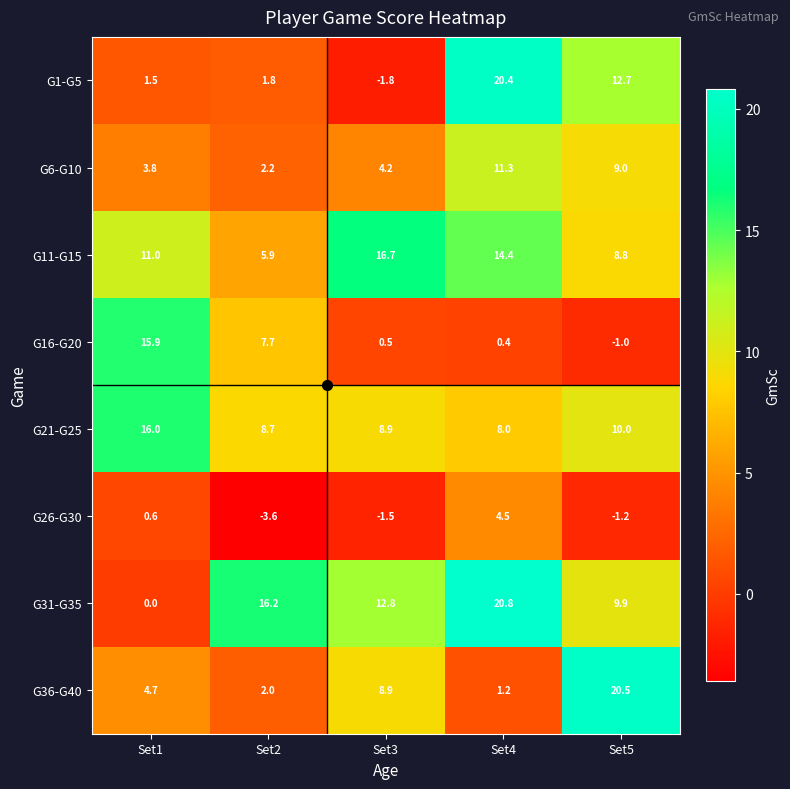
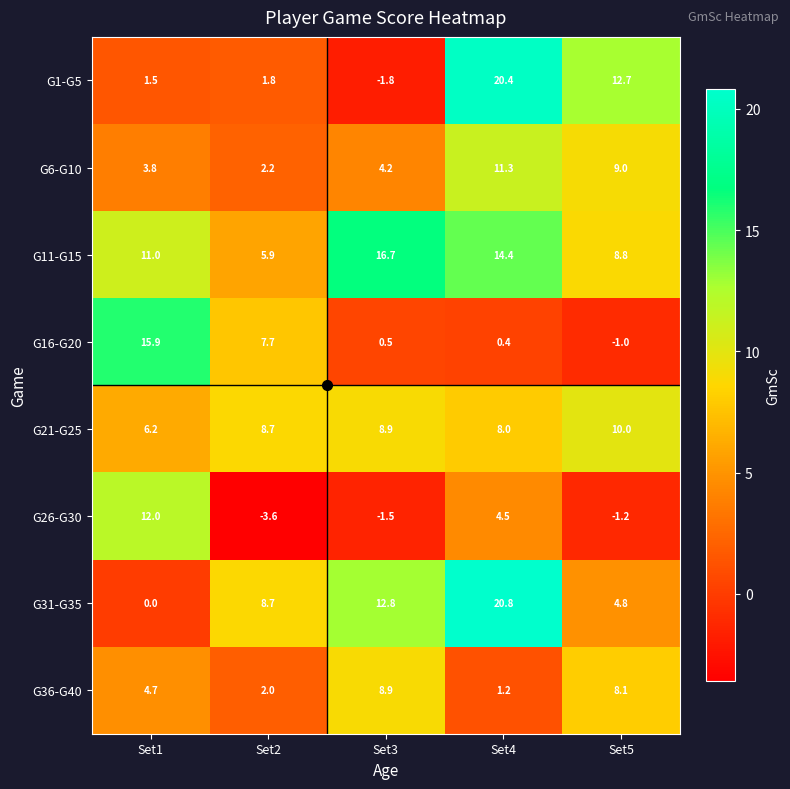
G21-G25, Set1: 16.0 -> 6.2
G26-G30, Set1: 0.6 -> 12.0
G31-G35, Set2: 16.2 -> 8.7
G31-G35, Set5: 9.9 -> 4.8
G36-G40, Set5: 20.5 -> 8.1
